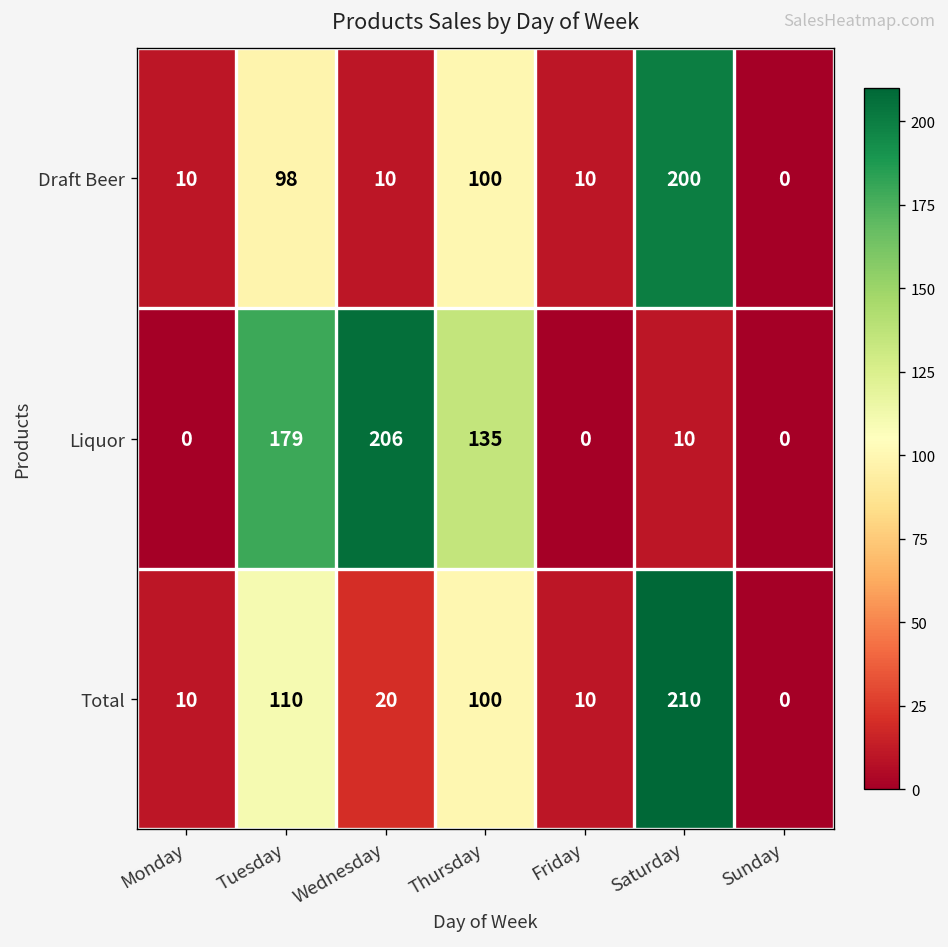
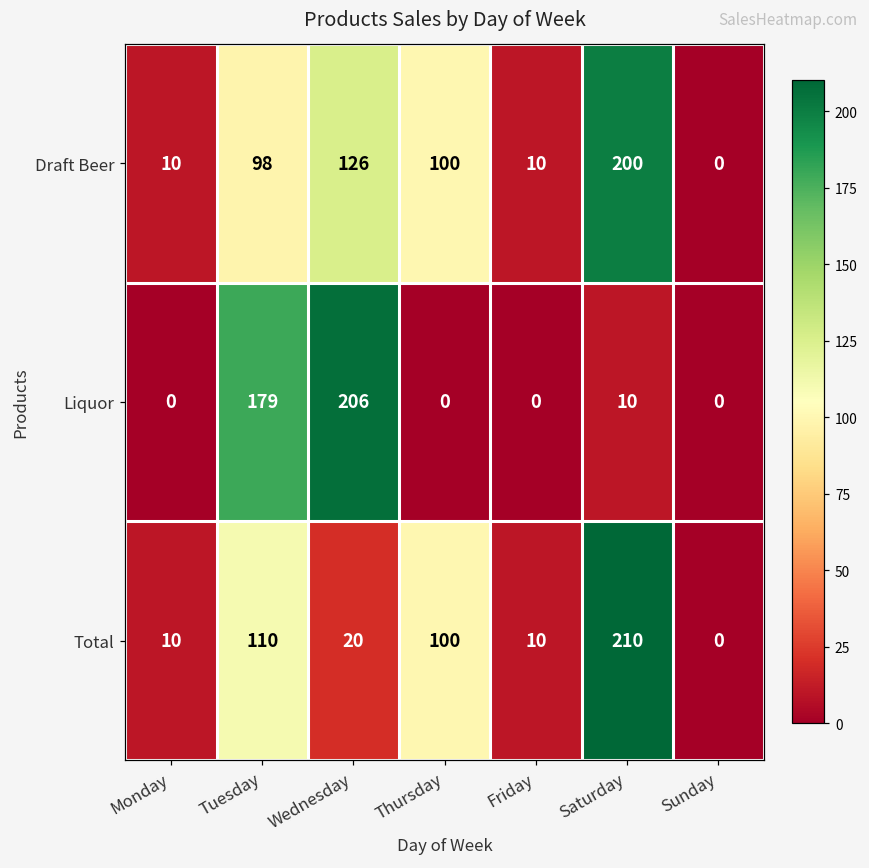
Draft Beer, Wednesday: 10 -> 126
Liquor, Thursday: 135 -> 0
